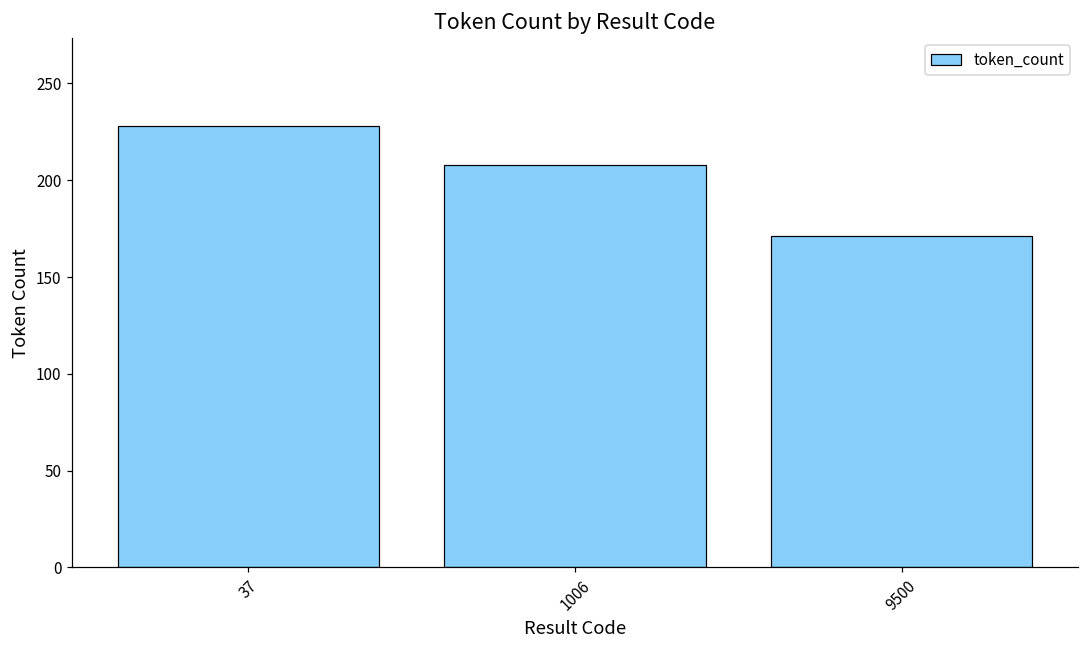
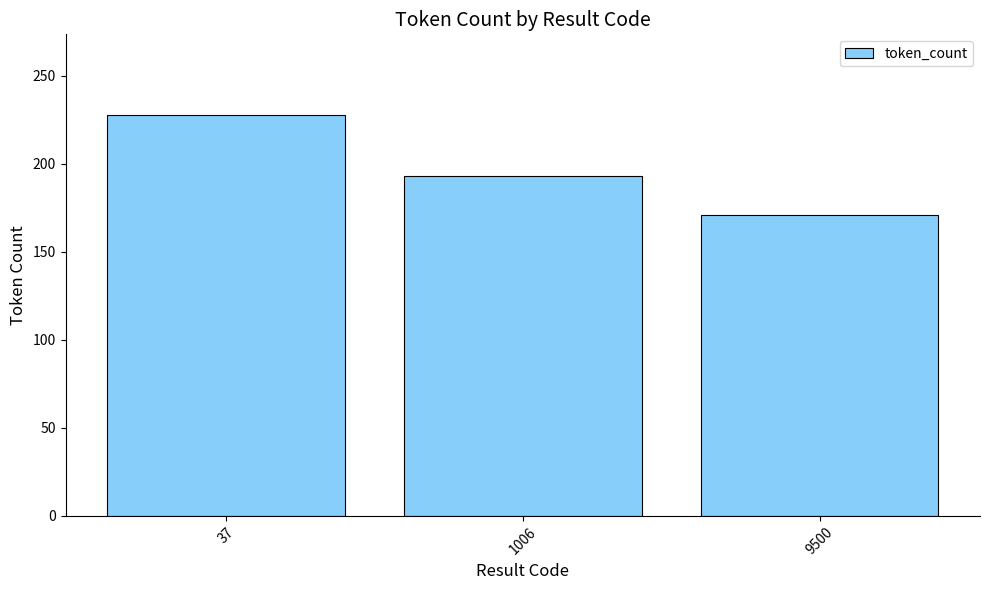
1006: 208 -> 193
